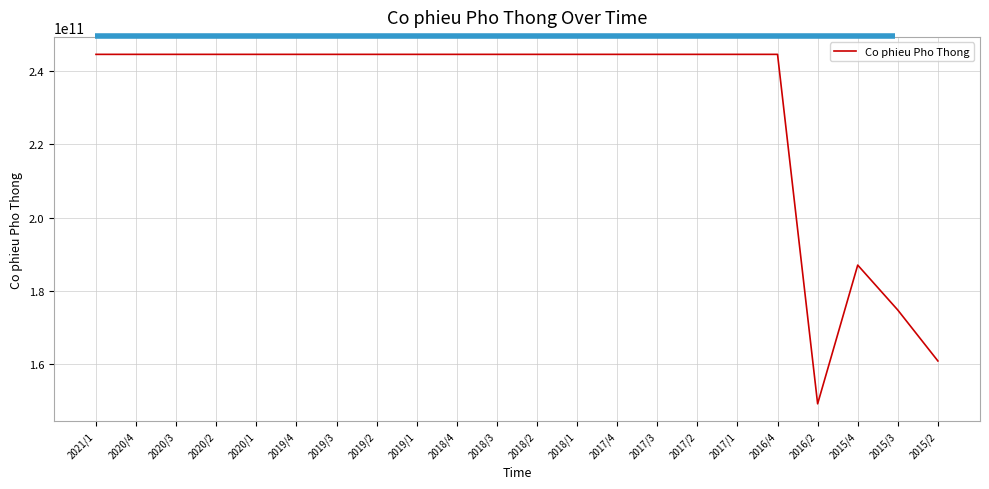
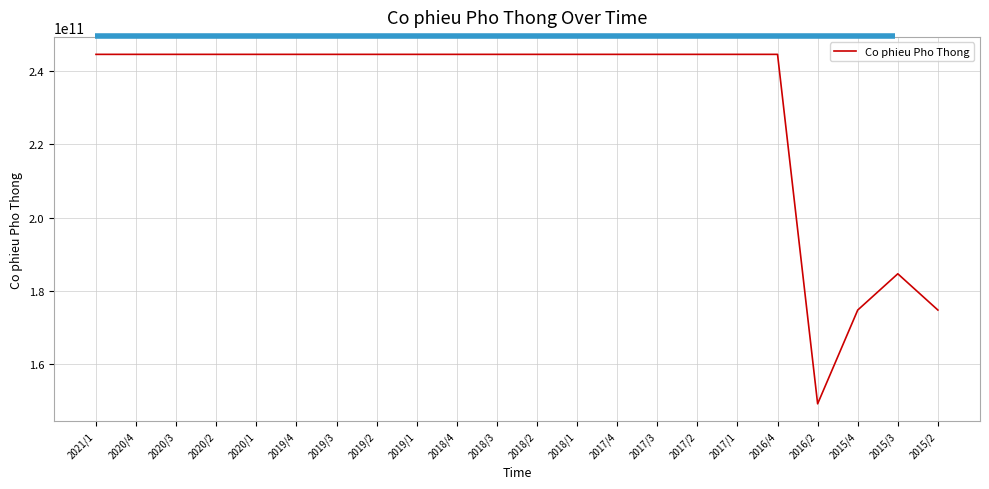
Co phieu Pho Thong Over Time, 2015/4: 187000000000 -> 175000000000
Co phieu Pho Thong Over Time, 2015/3: 175000000000 -> 185000000000
Co phieu Pho Thong Over Time, 2015/2: 161000000000 -> 175000000000
